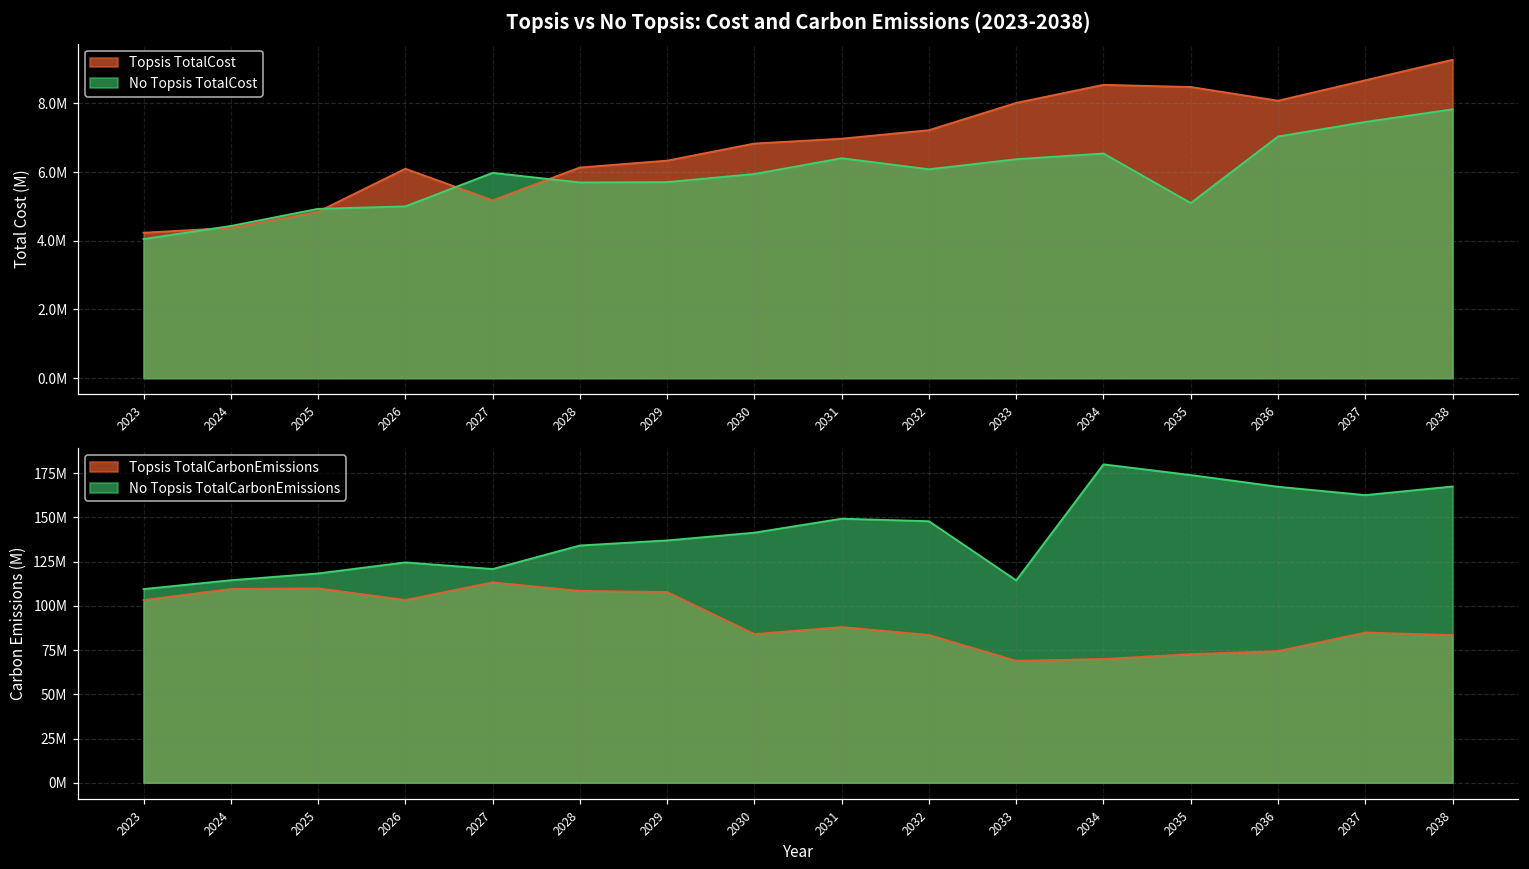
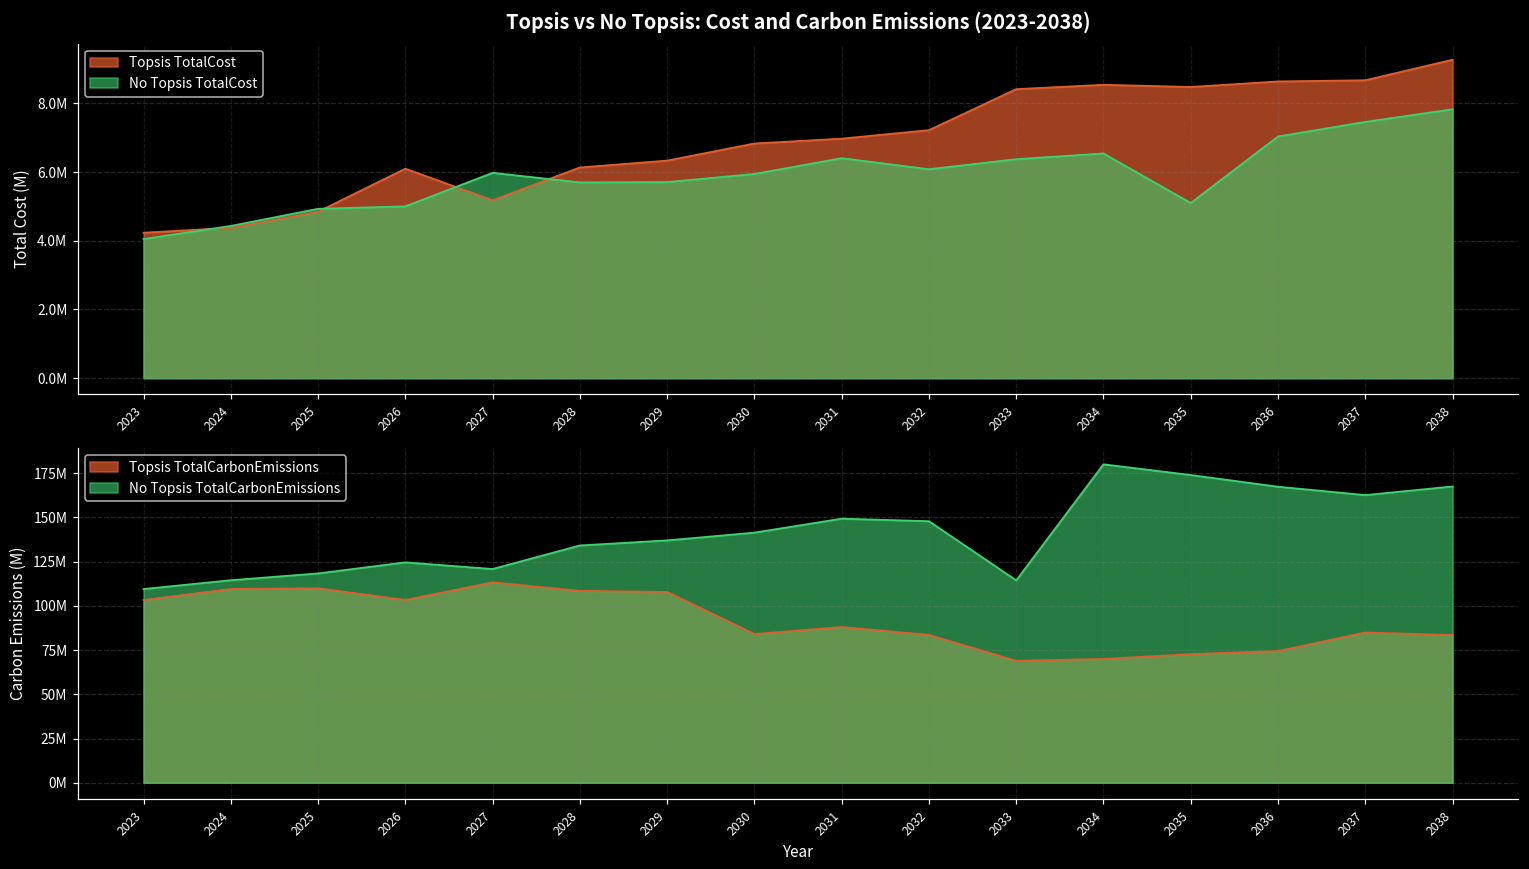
Topsis vs No Topsis: Cost and Carbon Emissions (2023-2038), Topsis TotalCost, 2033: 8000000 -> 8400000
Topsis vs No Topsis: Cost and Carbon Emissions (2023-2038), Topsis TotalCost, 2036: 8100000 -> 8600000
